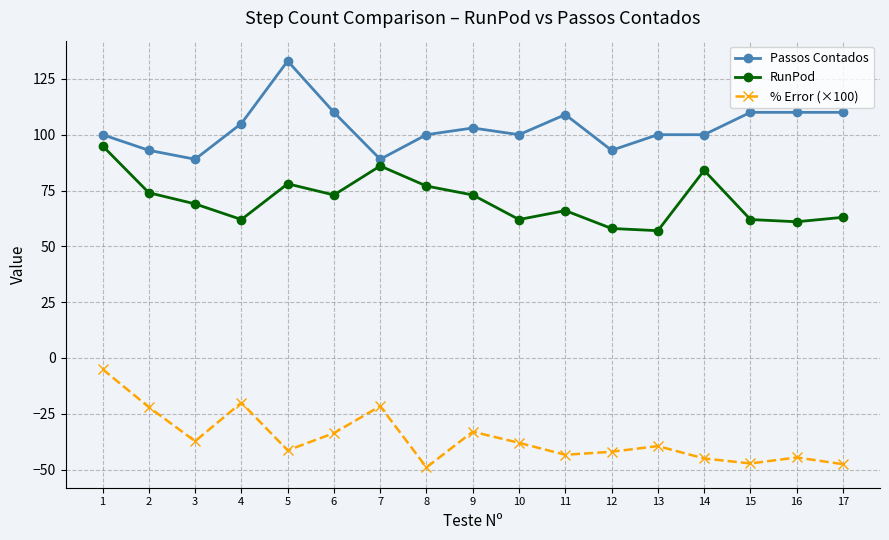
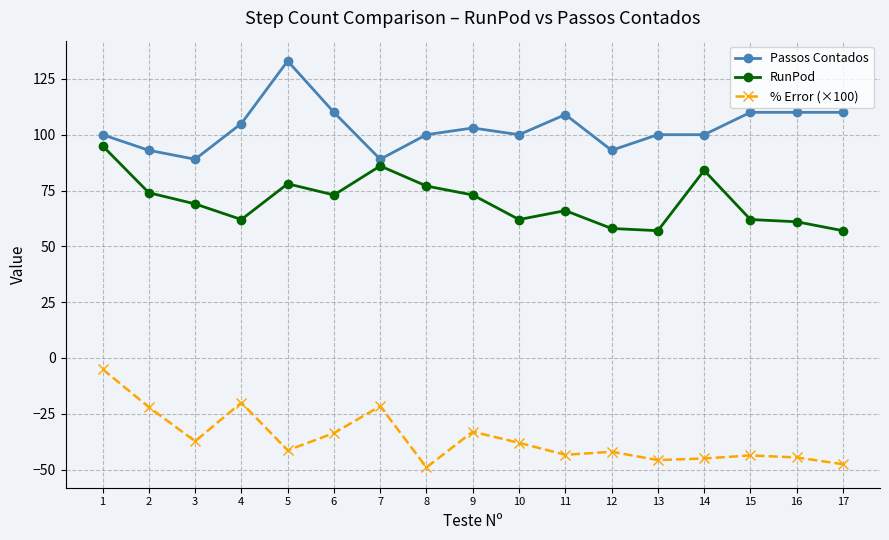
% Error (×100), 13: -39 -> -46
% Error (×100), 15: -47 -> -44
RunPod, 17: 63 -> 57
